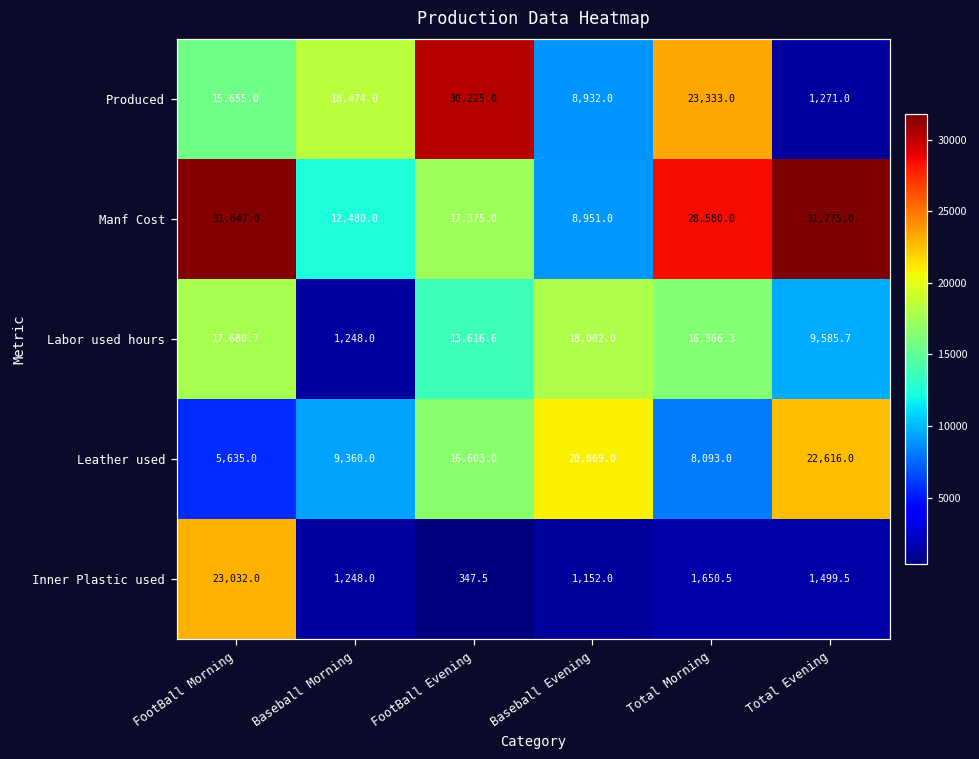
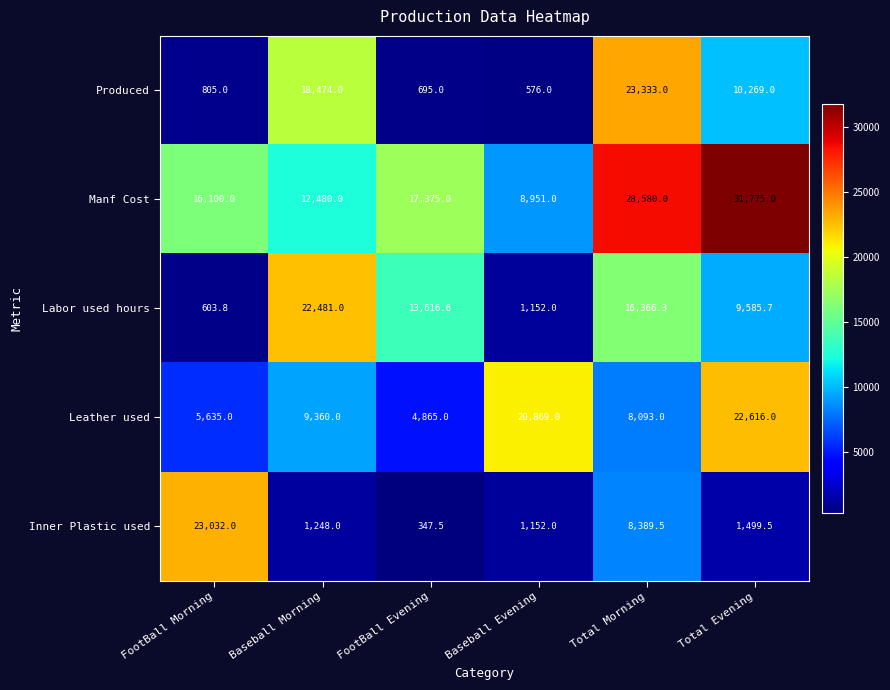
Produced, FootBall Morning: 15,655.0 -> 805.0
Produced, FootBall Evening: 30,225.0 -> 695.0
Produced, Baseball Evening: 8,932.0 -> 576.0
Produced, Total Evening: 1,271.0 -> 10,269.0
Manf Cost, FootBall Morning: 31,647.0 -> 16,100.0
Labor used hours, FootBall Morning: 17,680.7 -> 603.8
Labor used hours, Baseball Morning: 1,248.0 -> 22,481.0
Labor used hours, Baseball Evening: 18,002.0 -> 1,152.0
Leather used, FootBall Evening: 16,603.0 -> 4,865.0
Inner Plastic used, Total Morning: 1,650.5 -> 8,389.5
